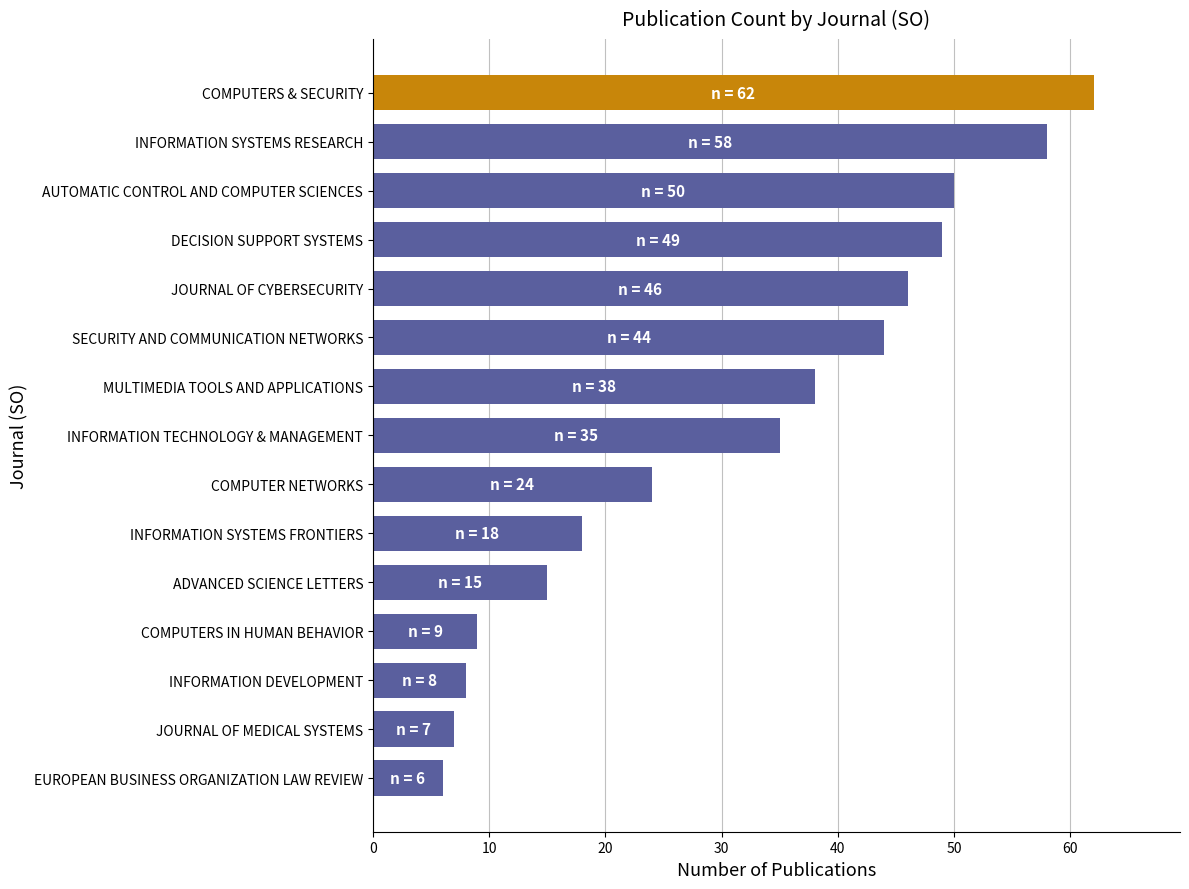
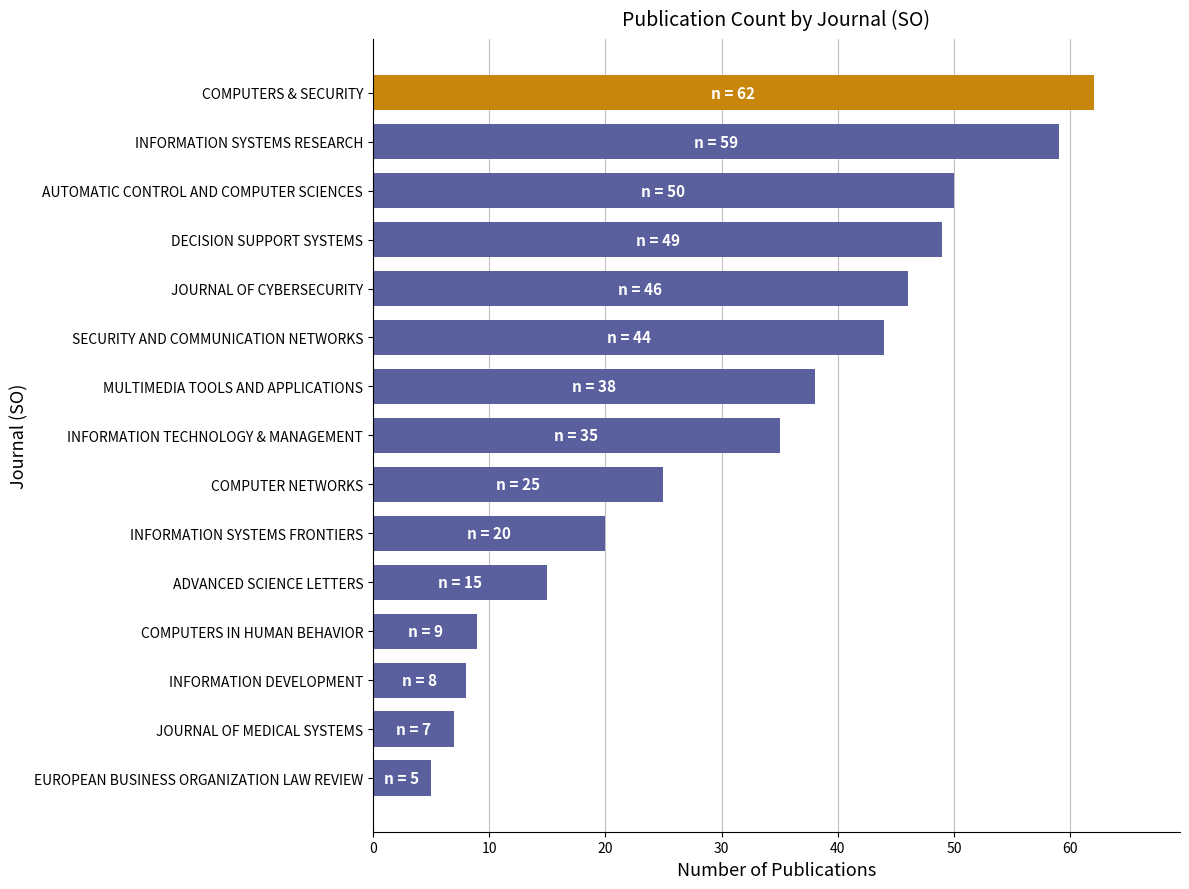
INFORMATION SYSTEMS RESEARCH: 58 -> 59
COMPUTER NETWORKS: 24 -> 25
INFORMATION SYSTEMS FRONTIERS: 18 -> 20
EUROPEAN BUSINESS ORGANIZATION LAW REVIEW: 6 -> 5
